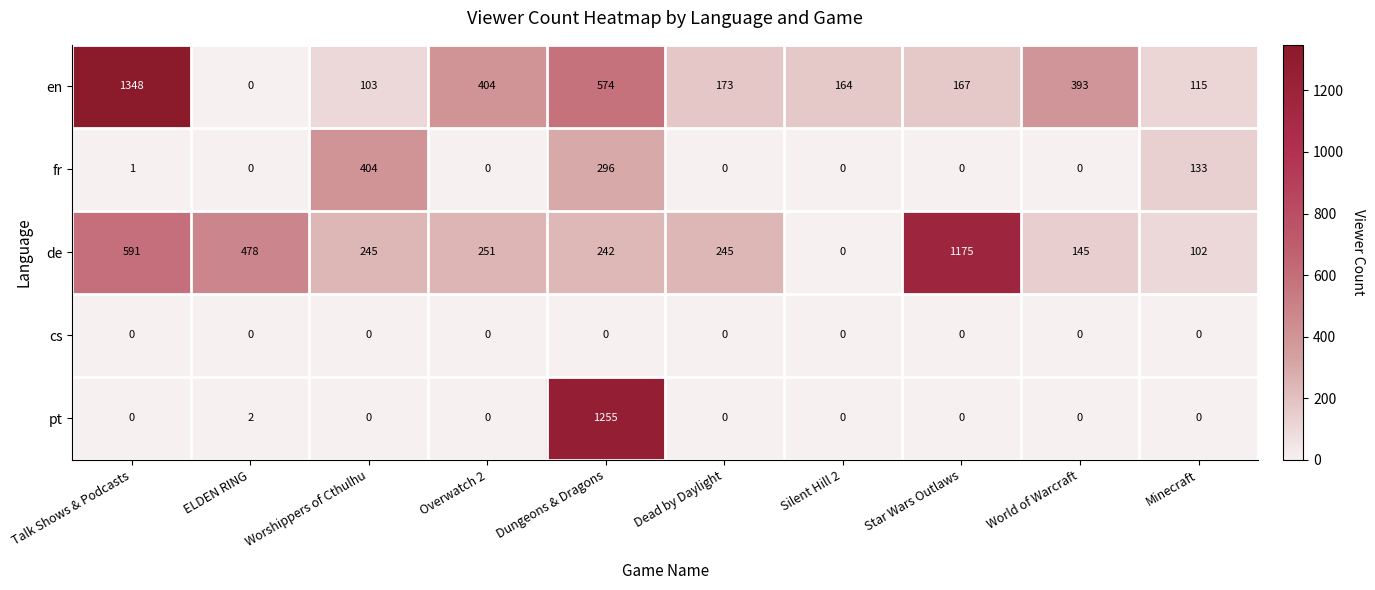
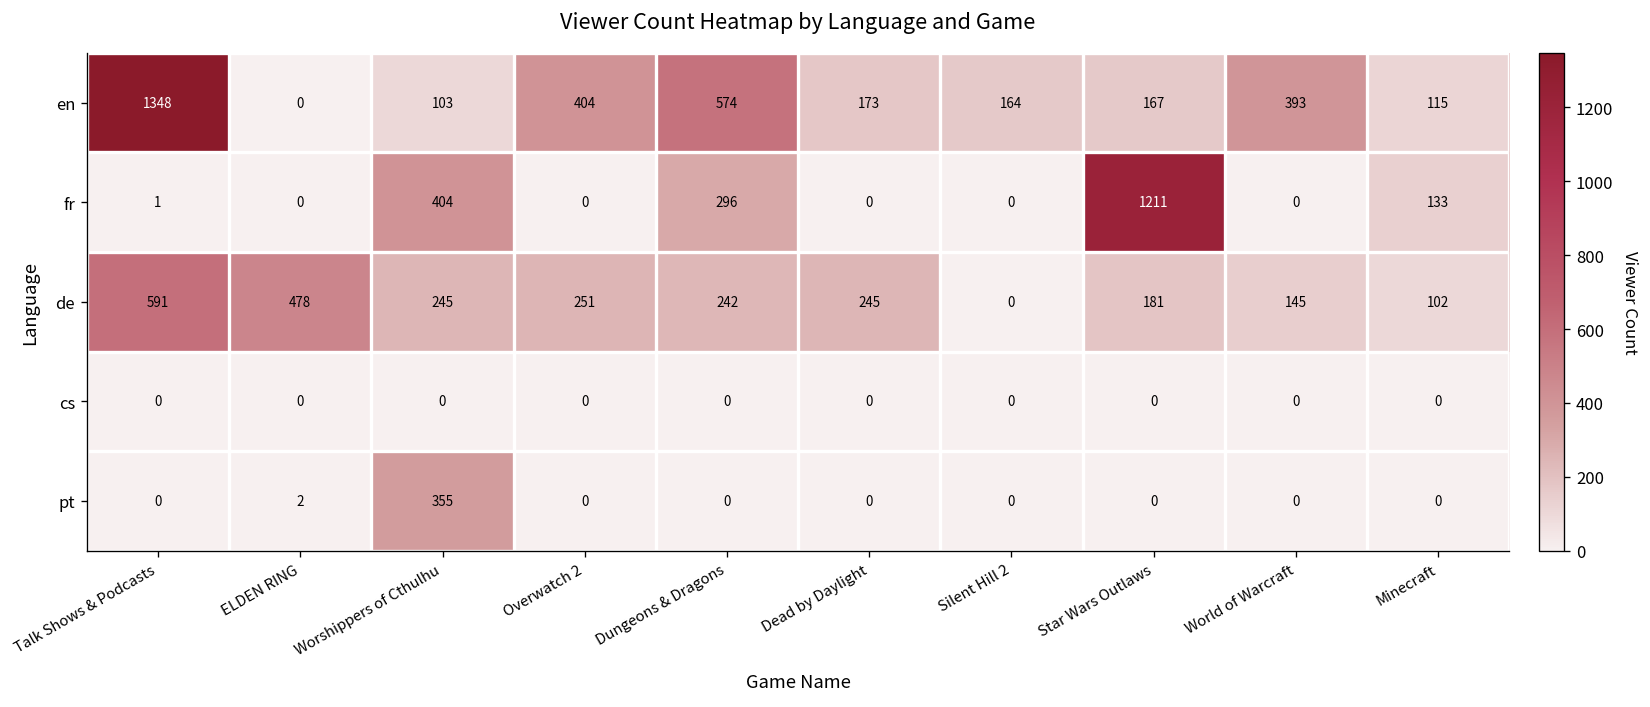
fr, Star Wars Outlaws: 0 -> 1211
de, Star Wars Outlaws: 1175 -> 181
pt, Worshippers of Cthulhu: 0 -> 355
pt, Dungeons & Dragons: 1255 -> 0
